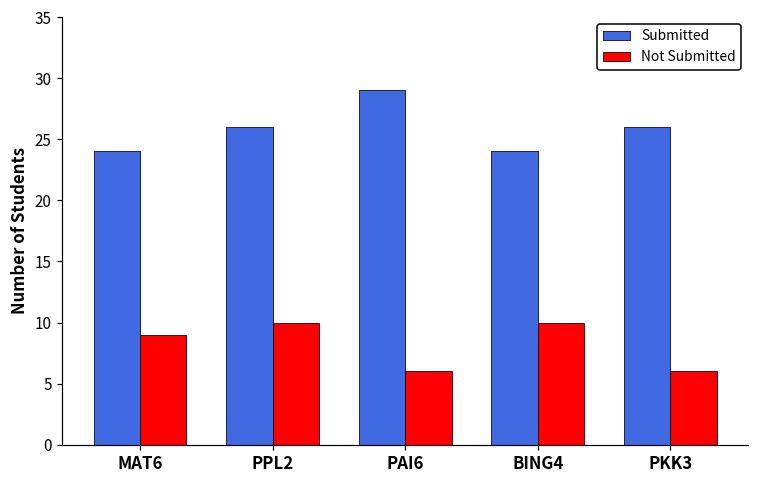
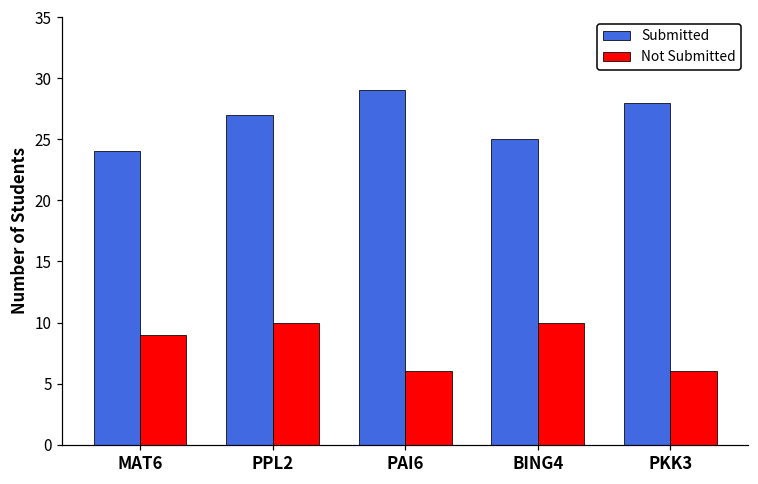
Submitted, PPL2: 26 -> 27
Submitted, BING4: 24 -> 25
Submitted, PKK3: 26 -> 28
